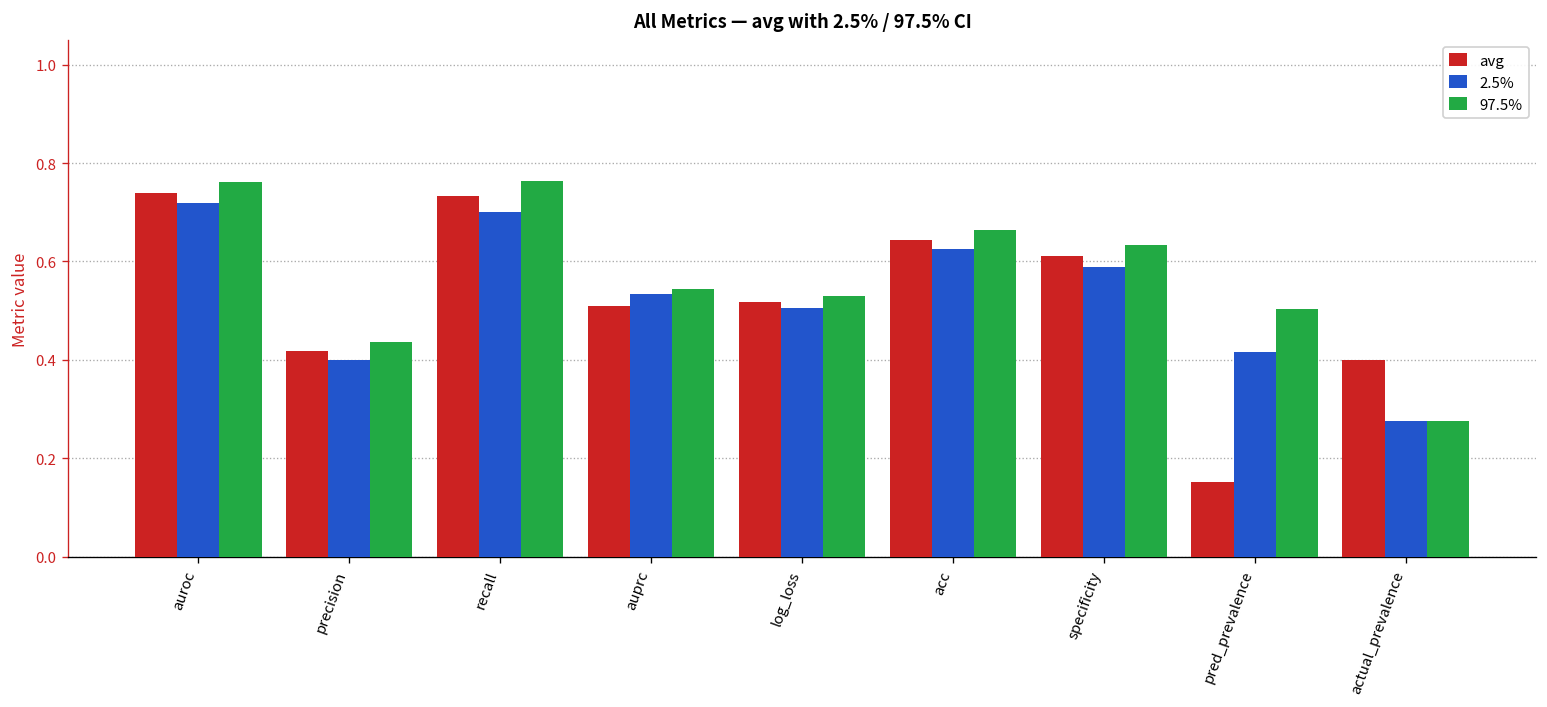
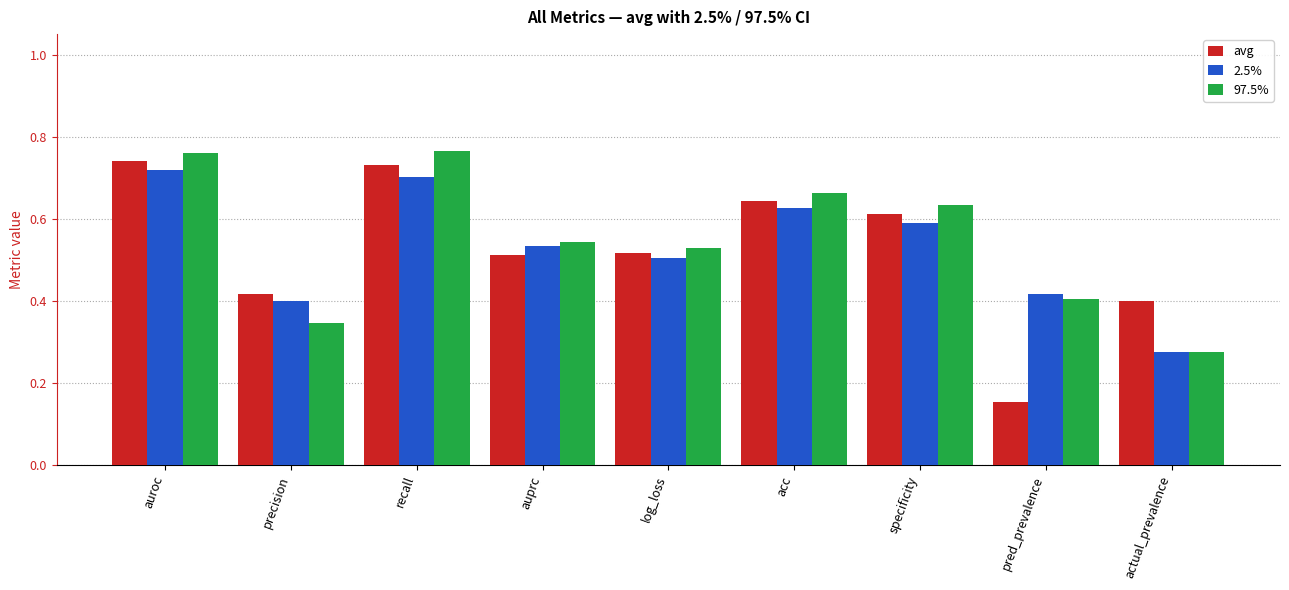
97.5%, precision: 0.44 -> 0.34
97.5%, pred_prevalence: 0.50 -> 0.40
